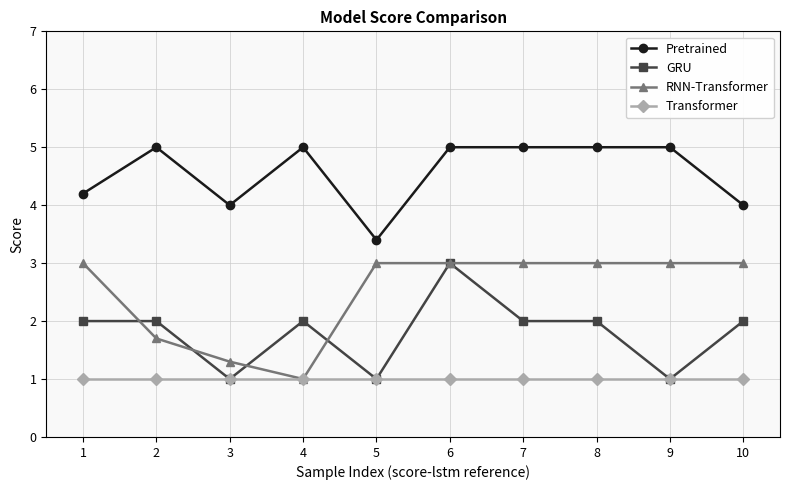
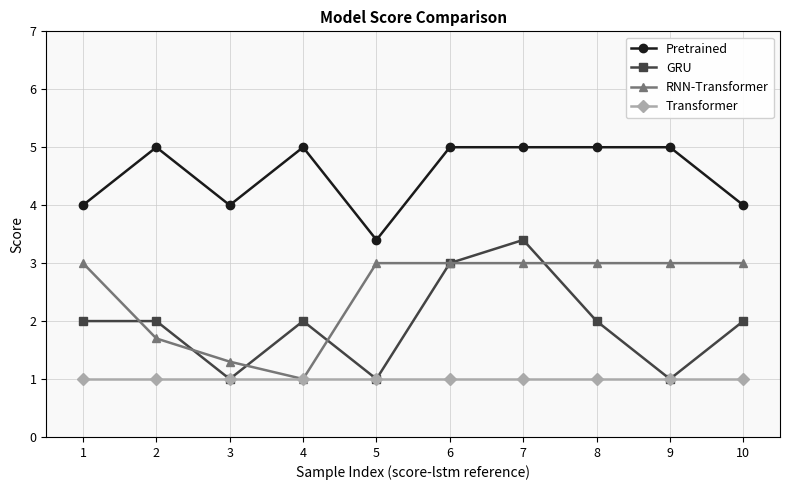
Pretrained, 1: 4.2 -> 4.0
GRU, 7: 2.0 -> 3.4
